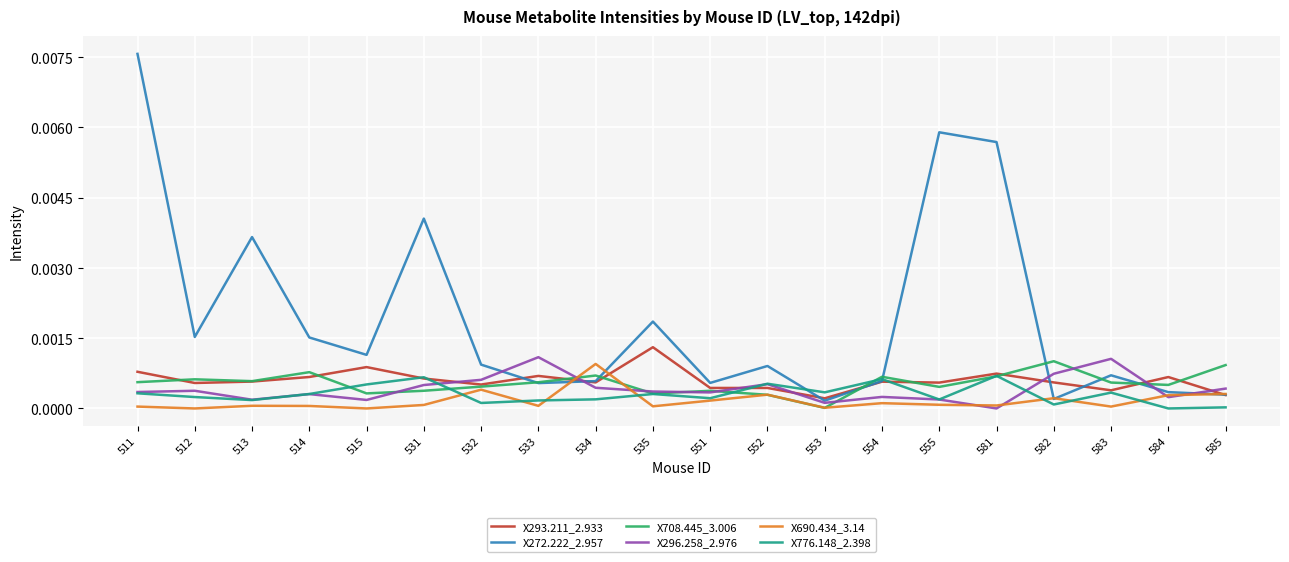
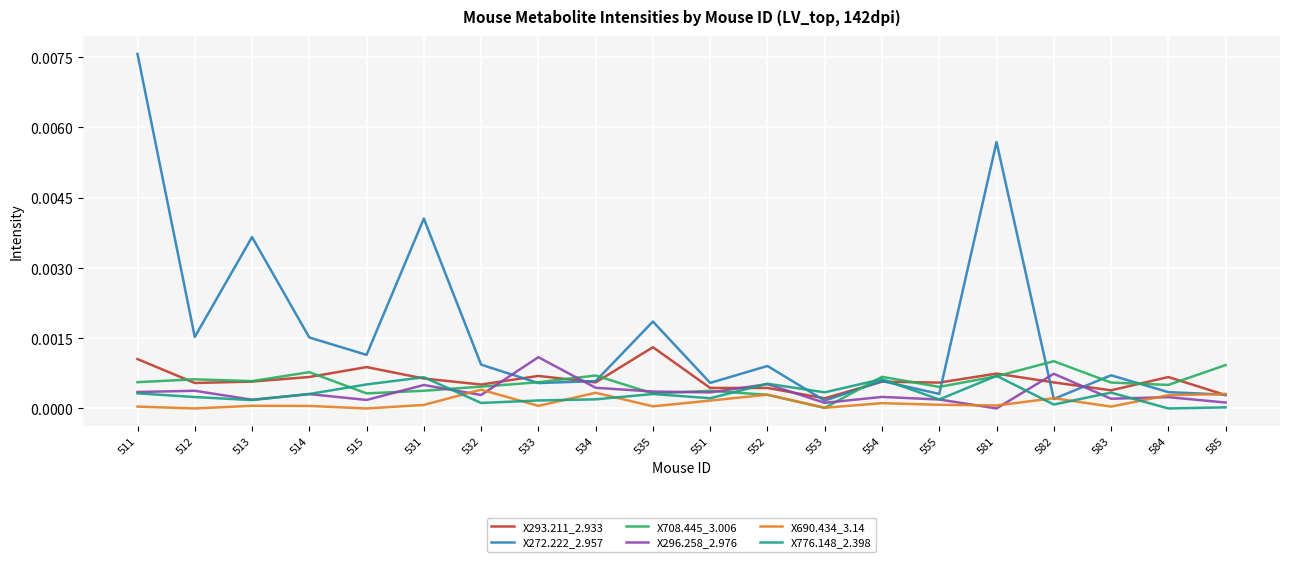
X293.211_2.933, 511: 0.0008 -> 0.0011
X296.258_2.976, 532: 0.0006 -> 0.0003
X690.434_3.14, 534: 0.0010 -> 0.0003
X272.222_2.957, 555: 0.0059 -> 0.0003
X296.258_2.976, 583: 0.0011 -> 0.0002
X296.258_2.976, 585: 0.0004 -> 0.0001
